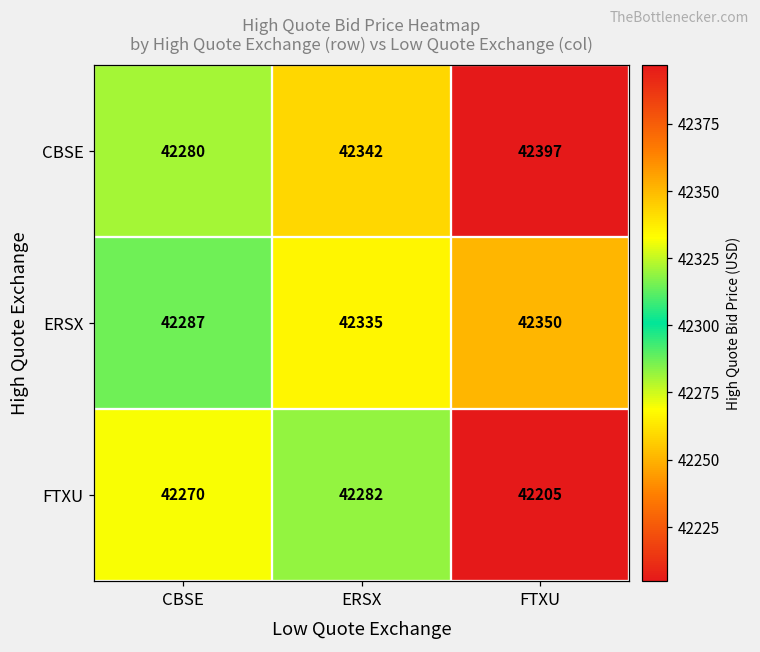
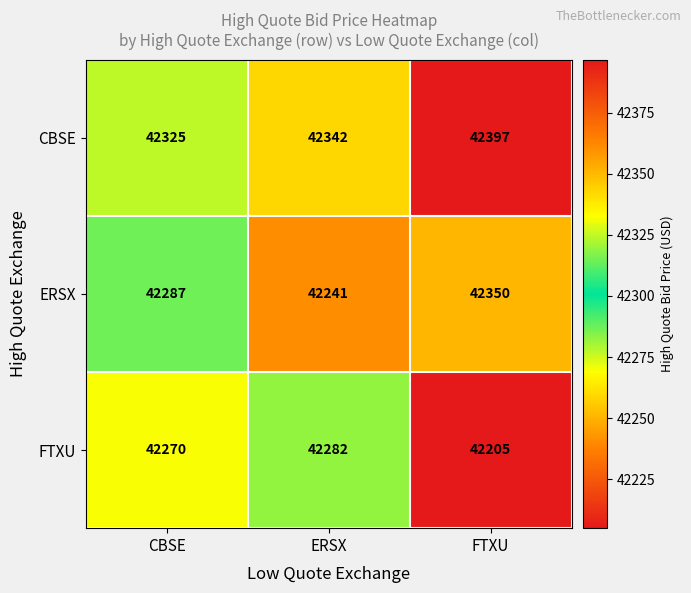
CBSE, CBSE: 42280 -> 42325
ERSX, ERSX: 42335 -> 42241
